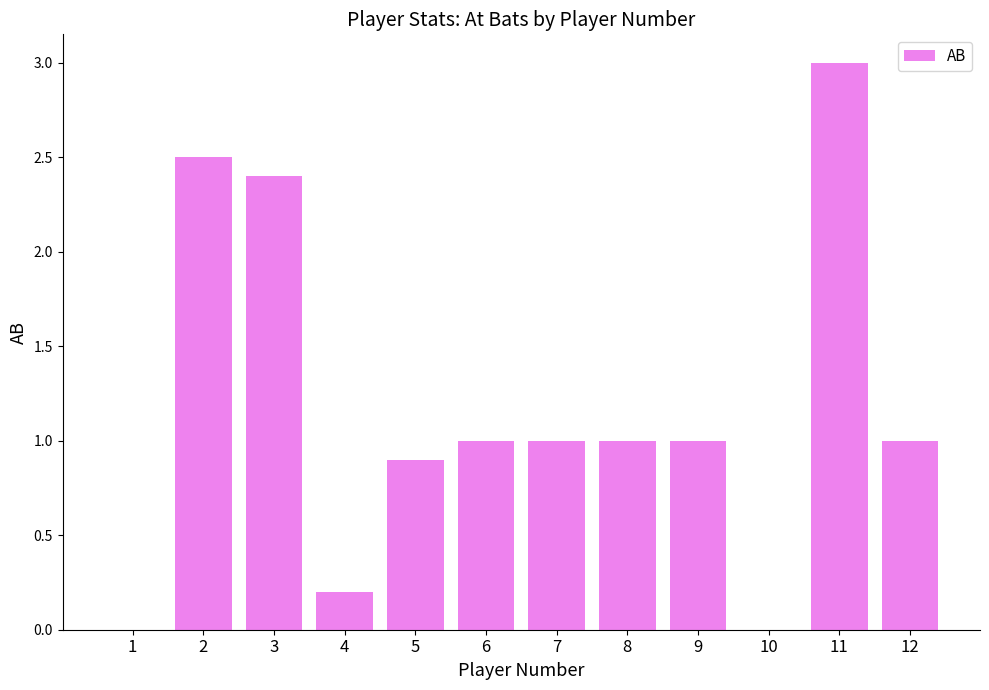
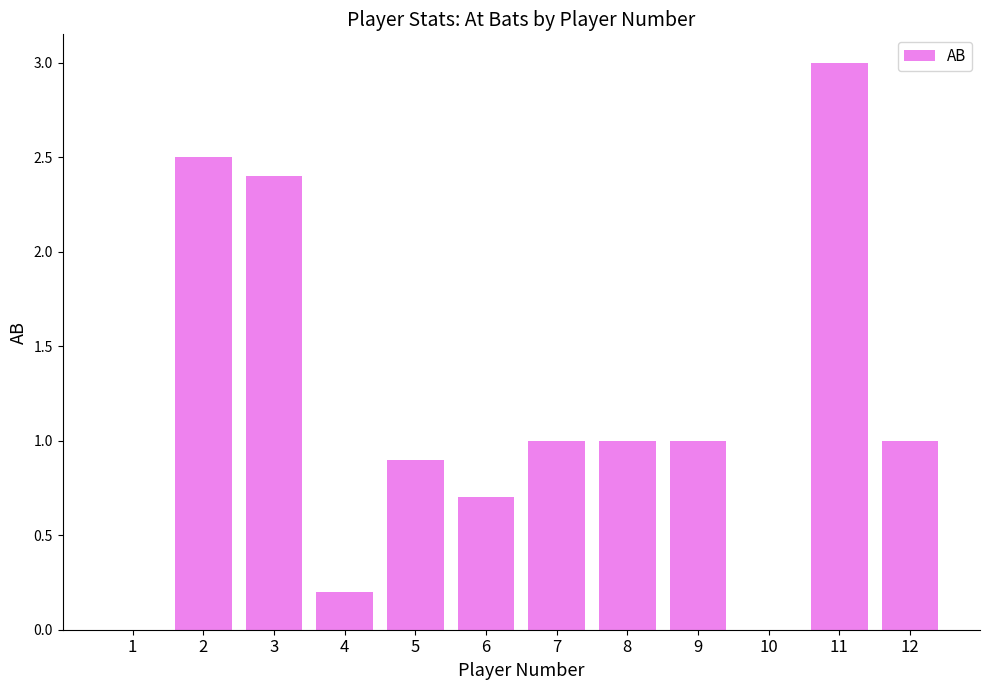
6: 1.0 -> 0.7
